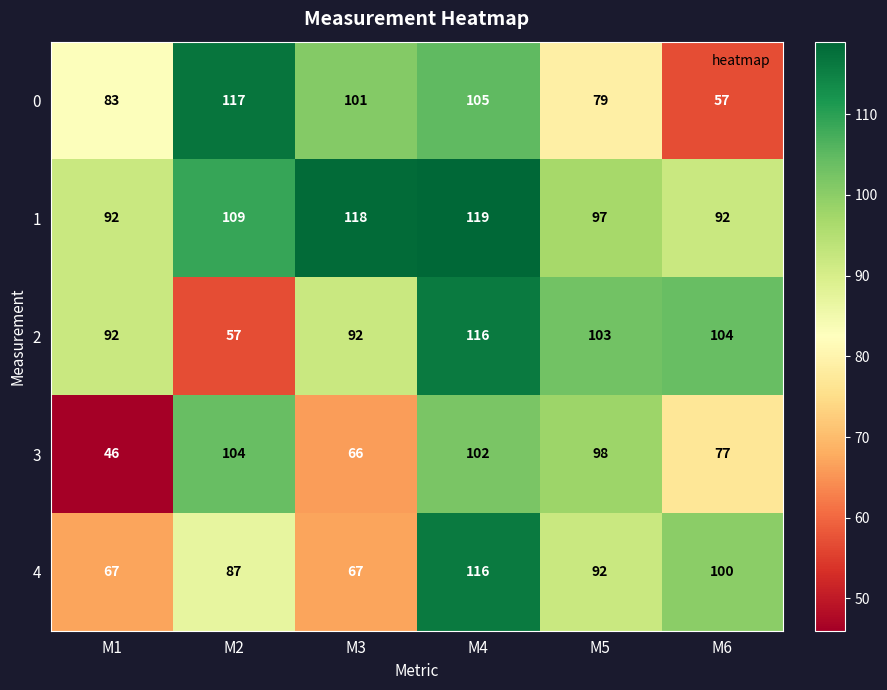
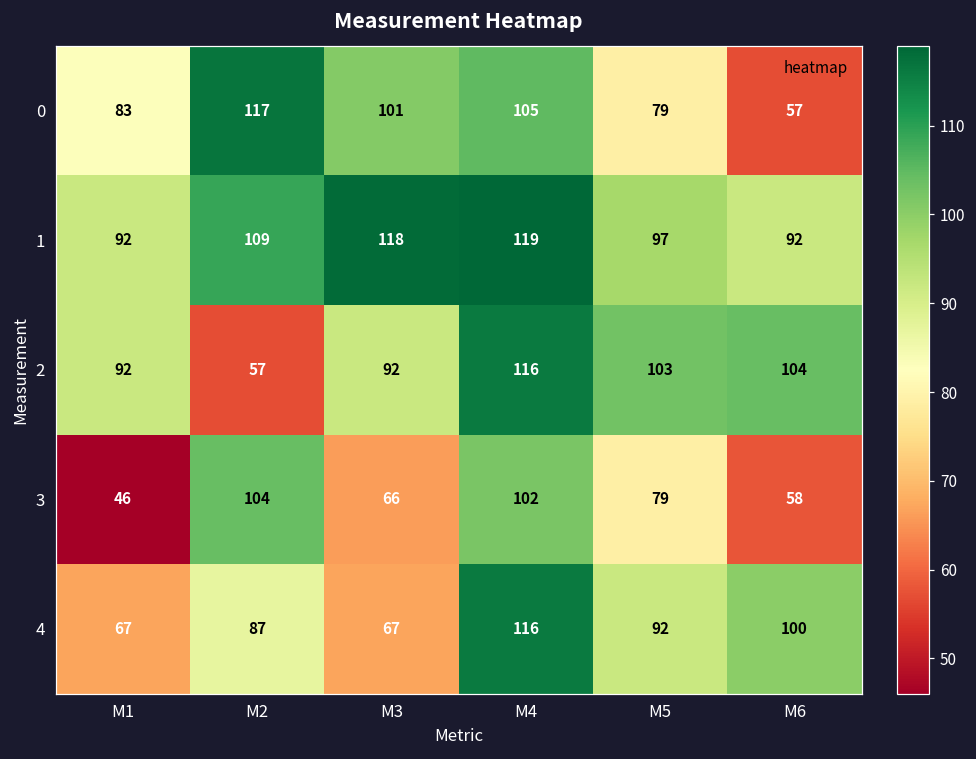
3, M5: 98 -> 79
3, M6: 77 -> 58
